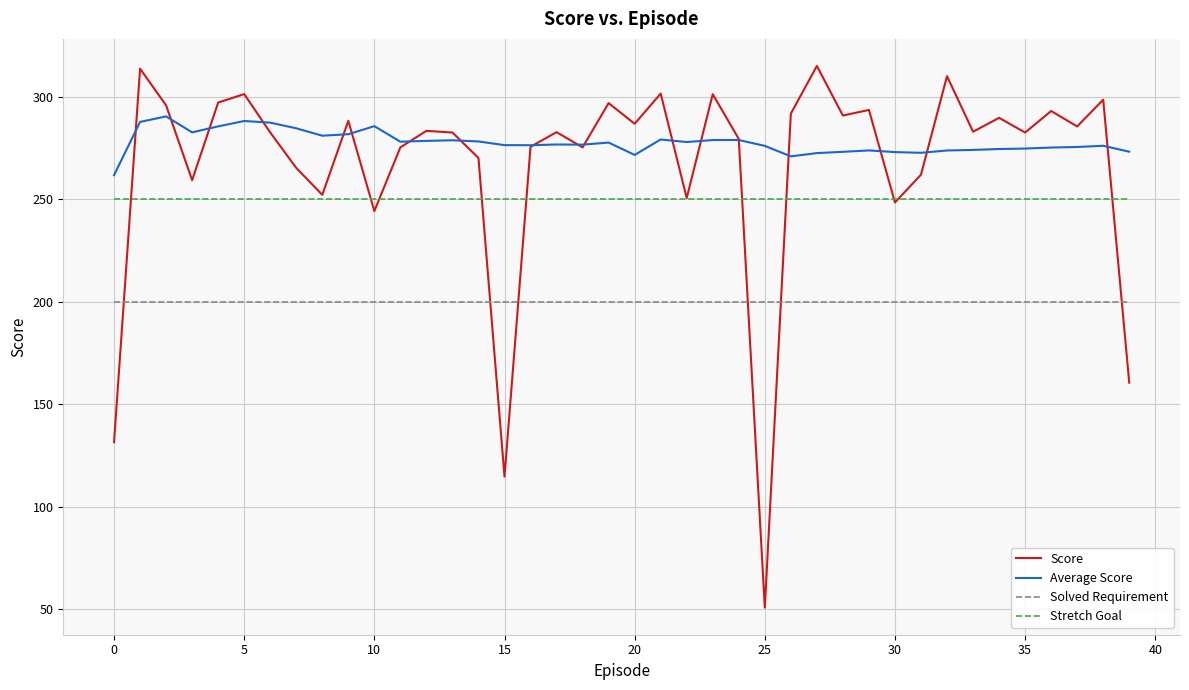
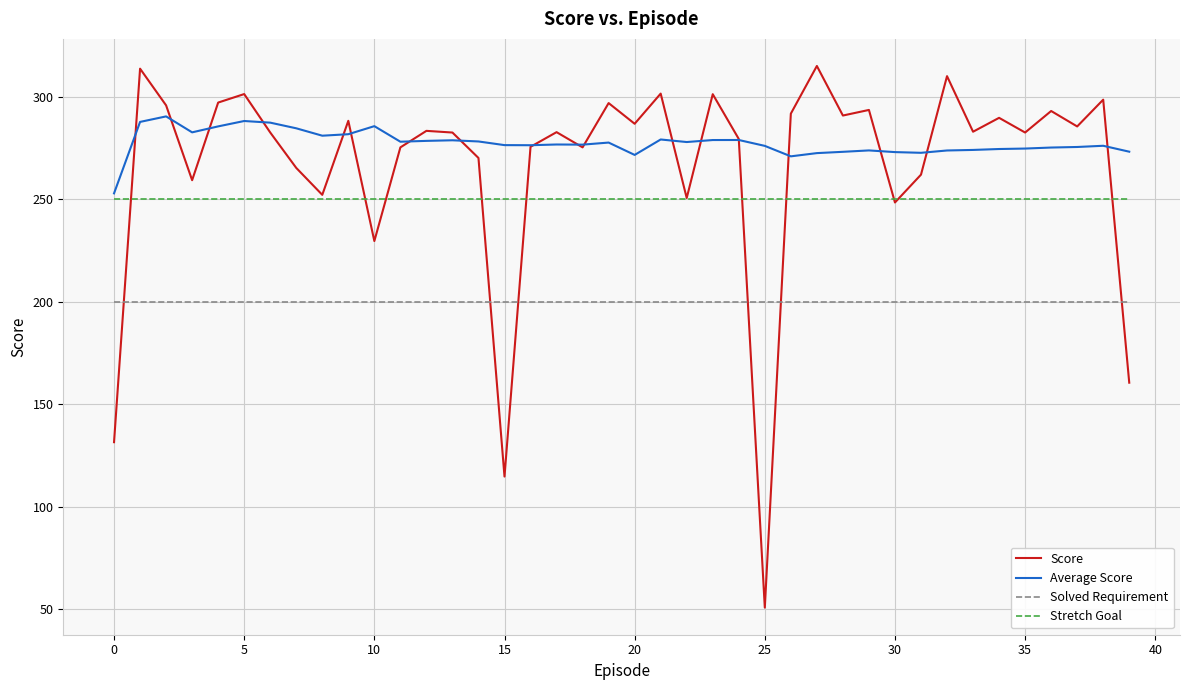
Average Score, 0: 262 -> 253
Score, 10: 244 -> 230
